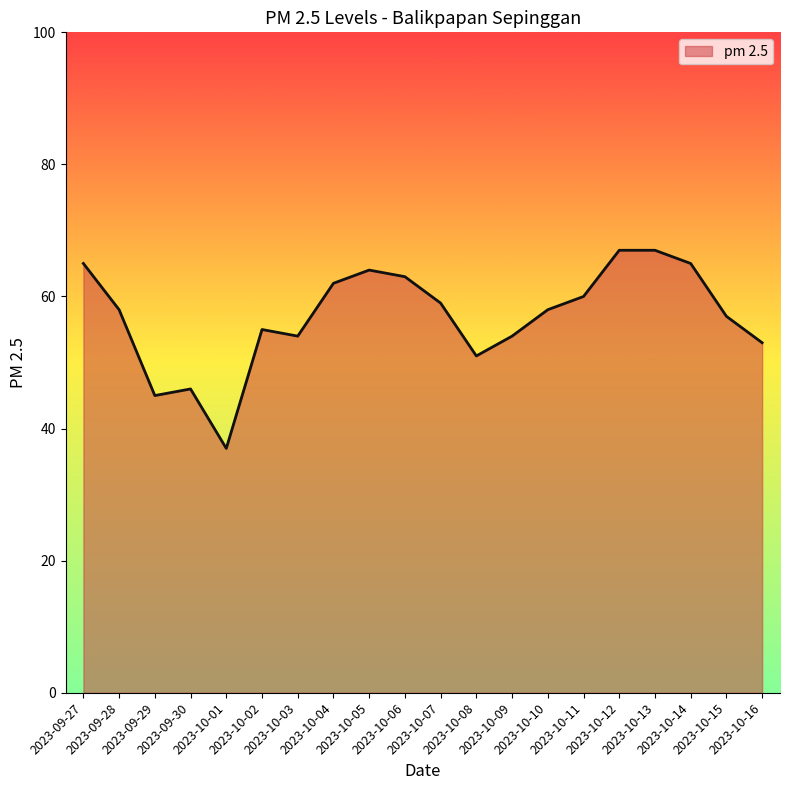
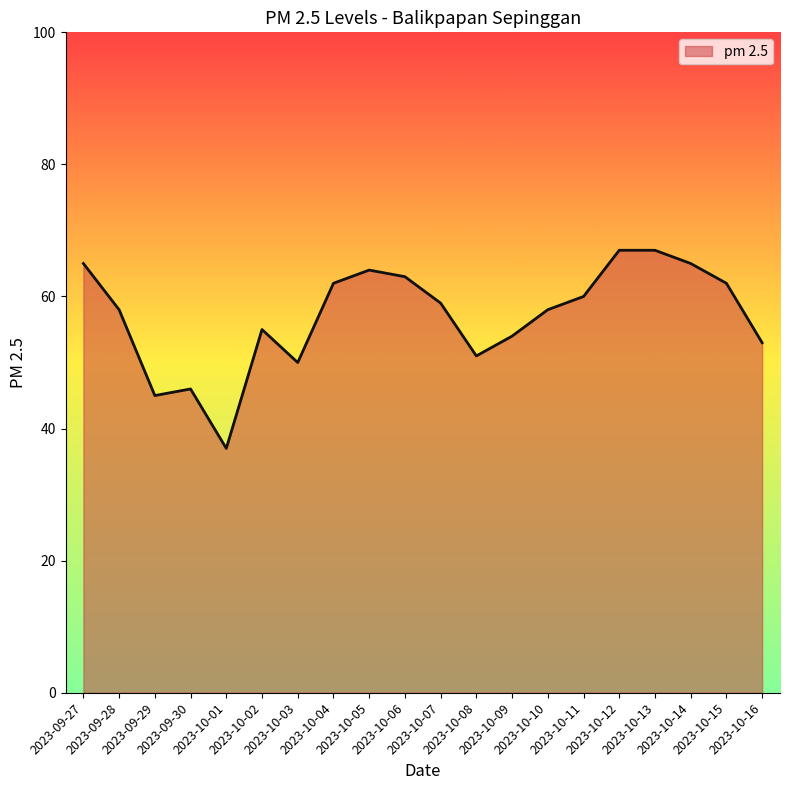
2023-10-03: 54 -> 50
2023-10-15: 57 -> 62
